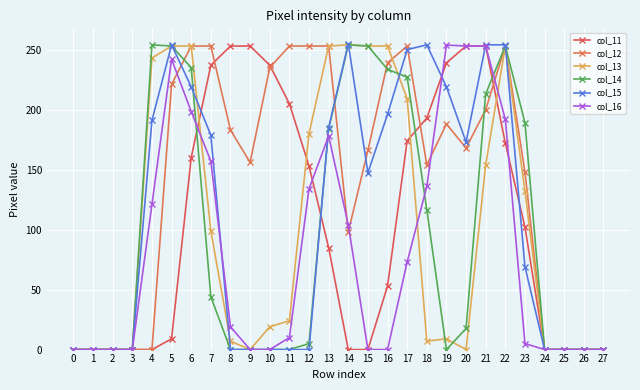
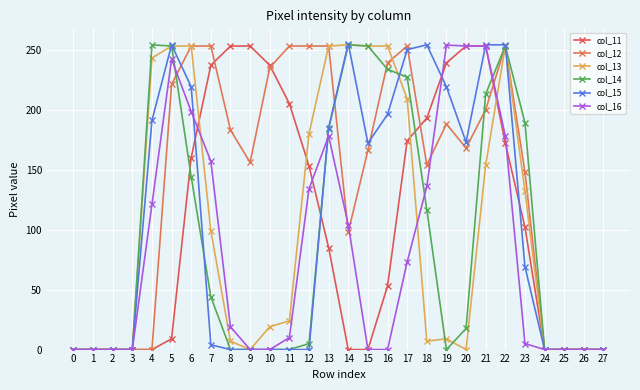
col_14, 6: 235 -> 144
col_15, 7: 179 -> 4
col_15, 15: 147 -> 172
col_16, 22: 192 -> 178
